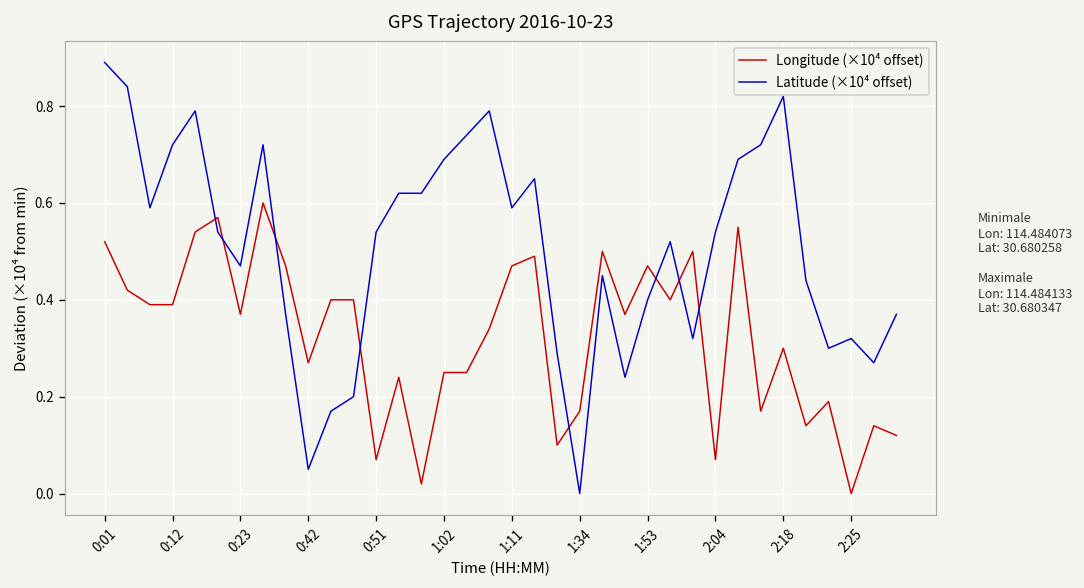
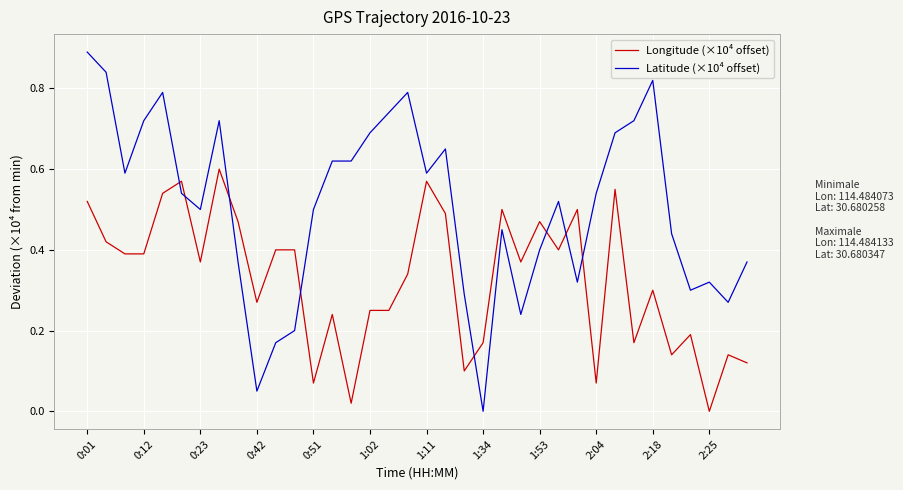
Latitude (×10⁴ offset), 0:23: 0.47 -> 0.50
Latitude (×10⁴ offset), 0:51: 0.54 -> 0.50
Longitude (×10⁴ offset), 1:11: 0.47 -> 0.57
